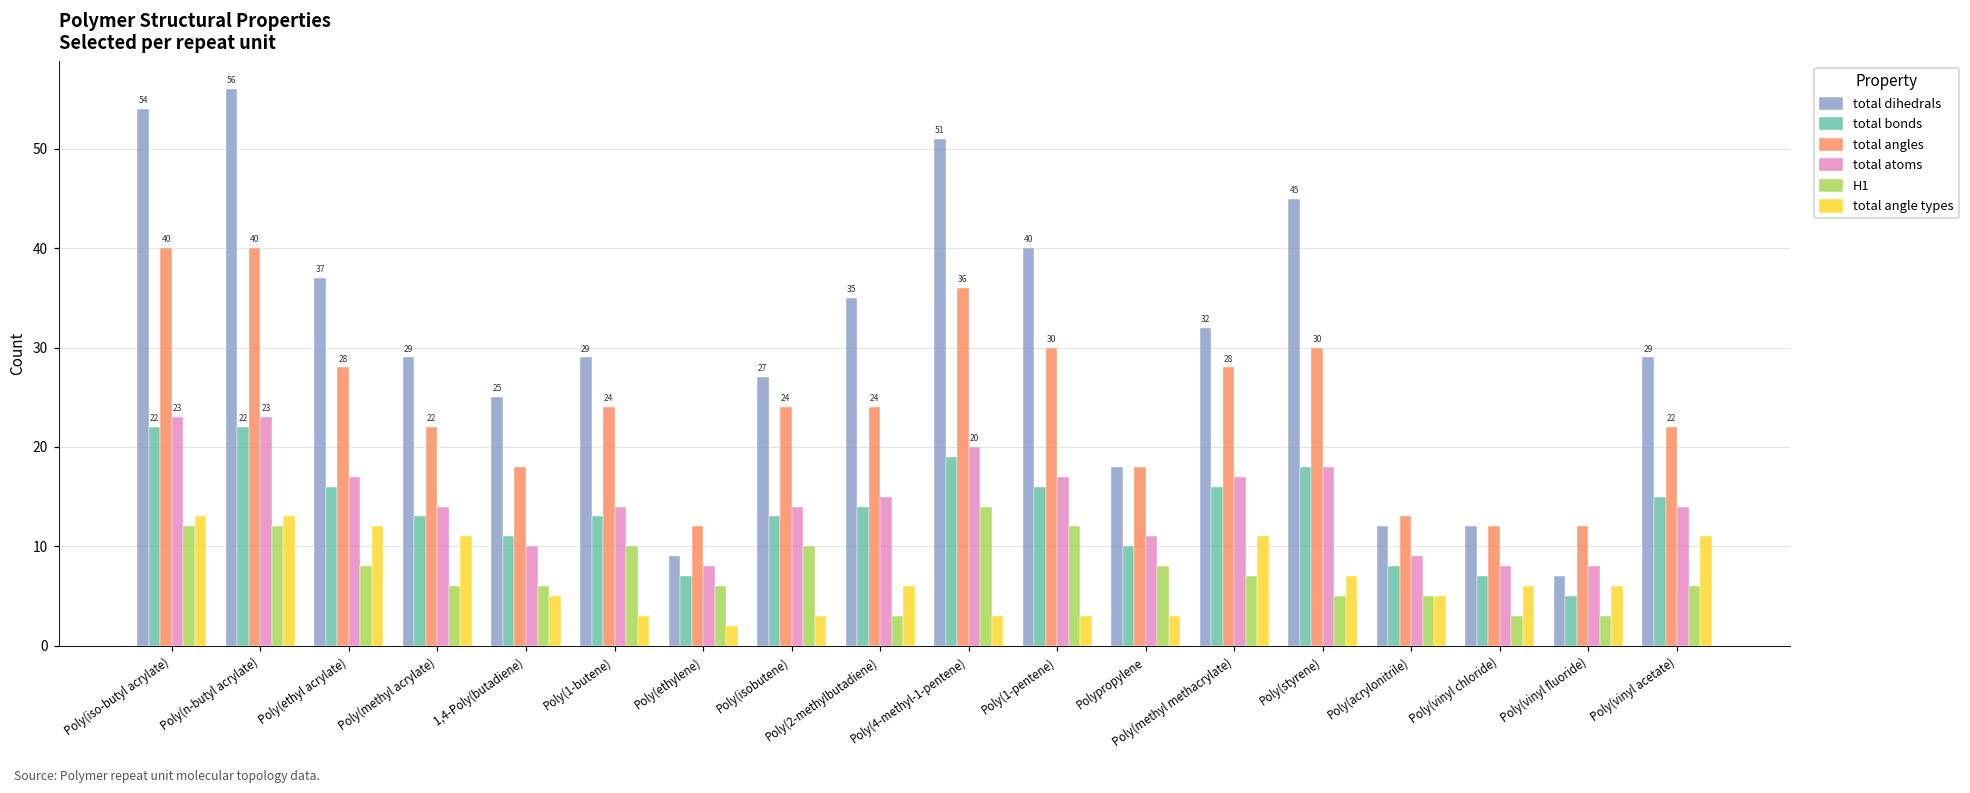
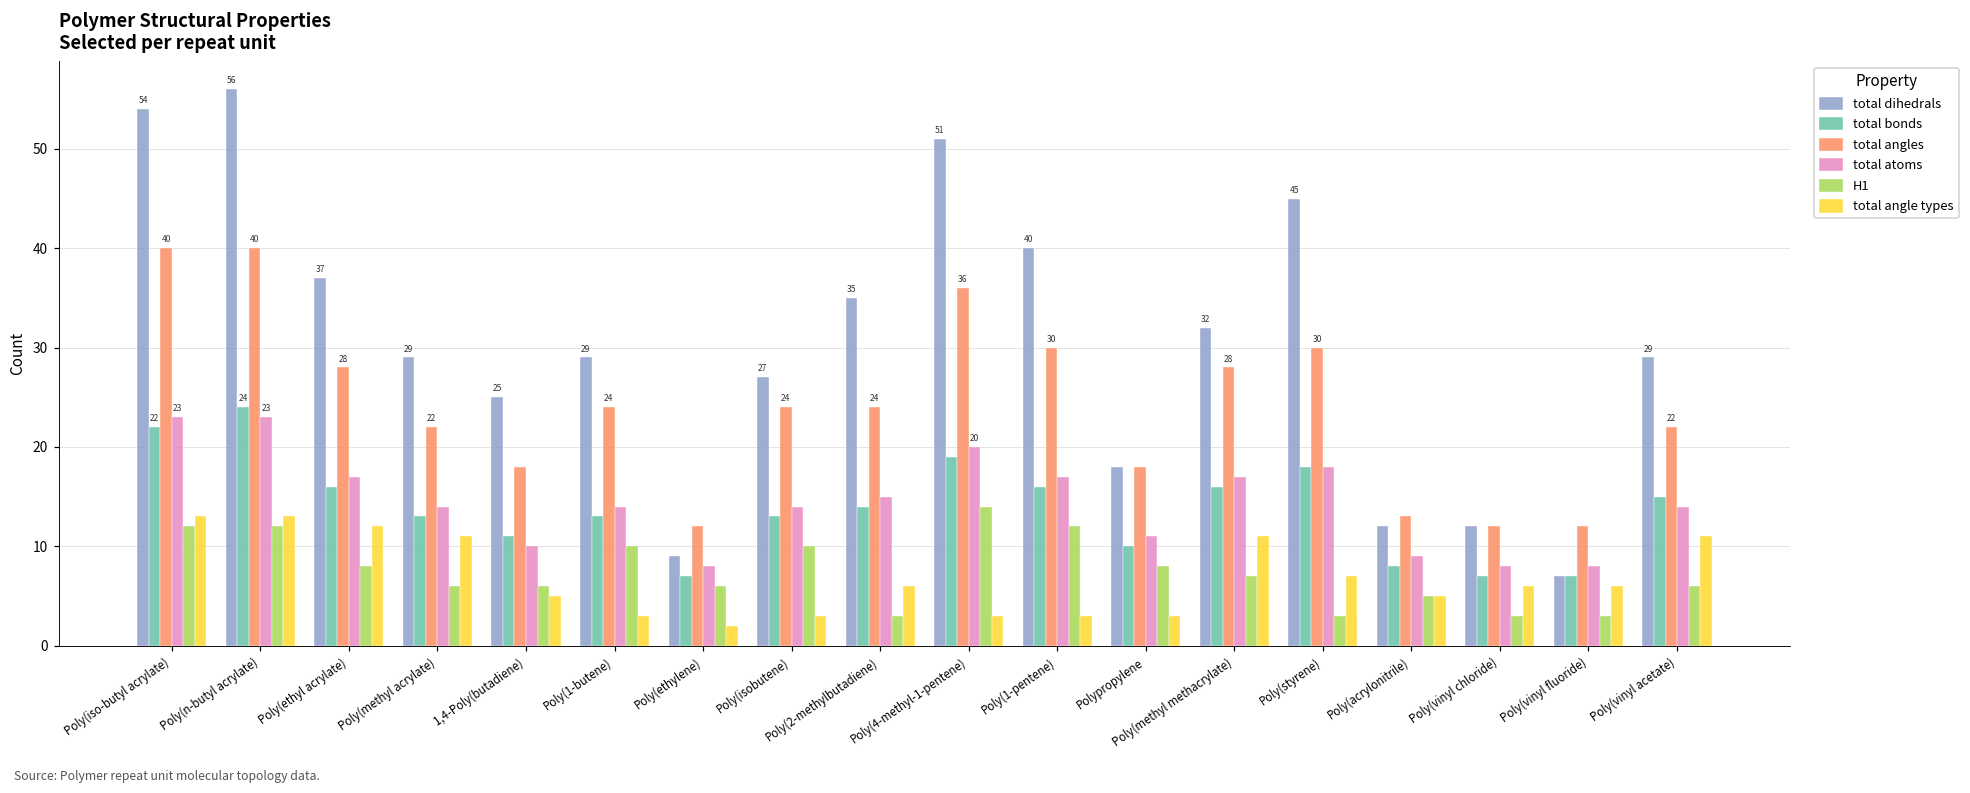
total bonds, Poly(n-butyl acrylate): 22 -> 24
H1, Poly(styrene): 5 -> 3
total bonds, Poly(vinyl fluoride): 5 -> 7
